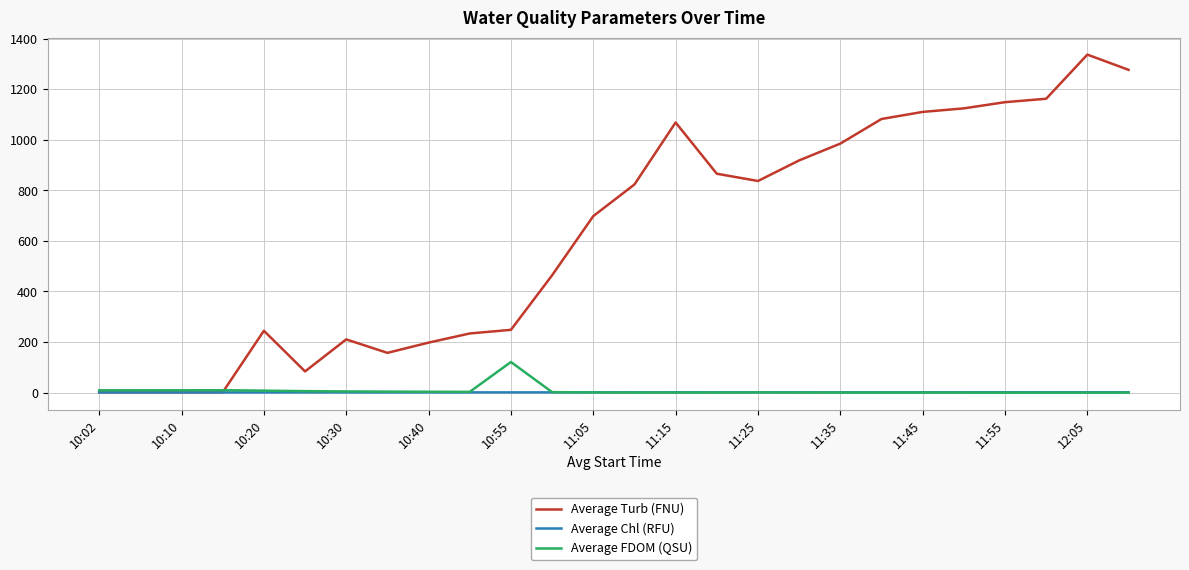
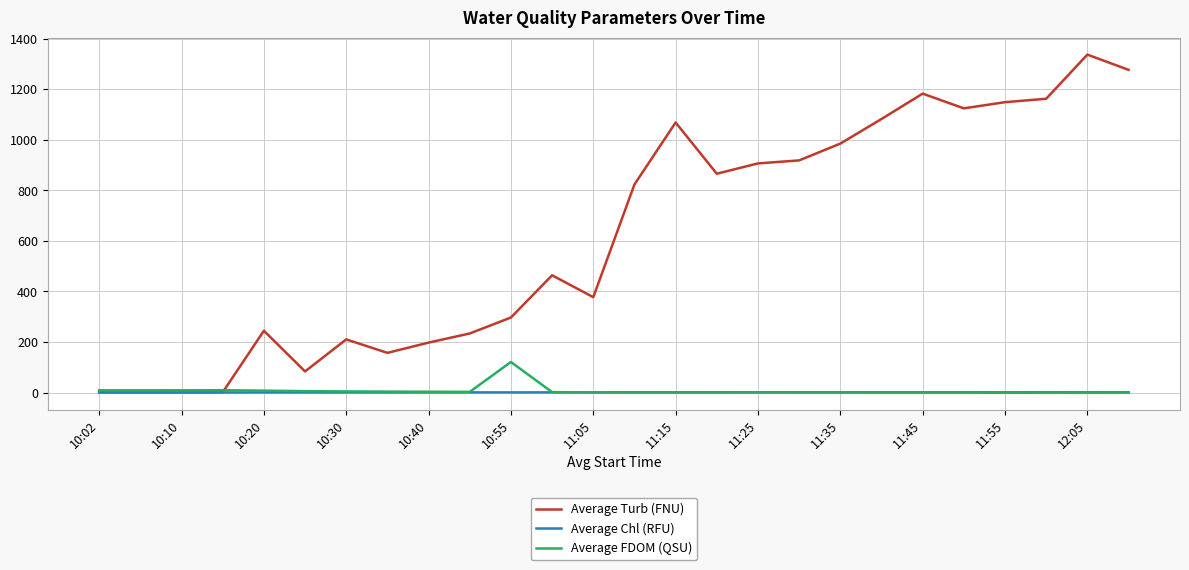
Average Turb (FNU), 10:55: 250 -> 300
Average Turb (FNU), 11:05: 700 -> 380
Average Turb (FNU), 11:25: 840 -> 910
Average Turb (FNU), 11:45: 1110 -> 1180
